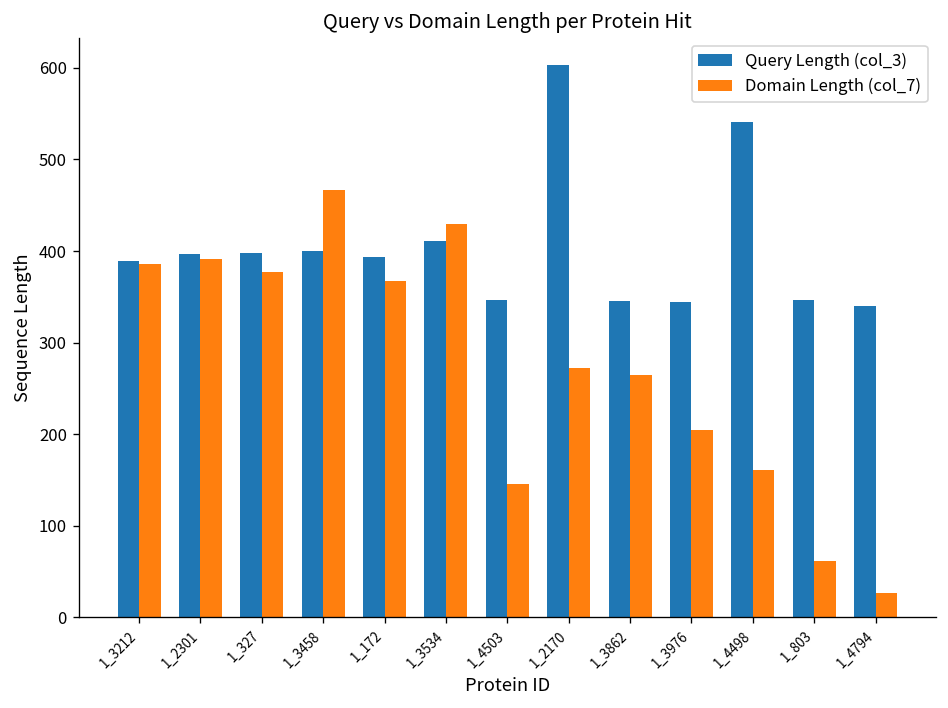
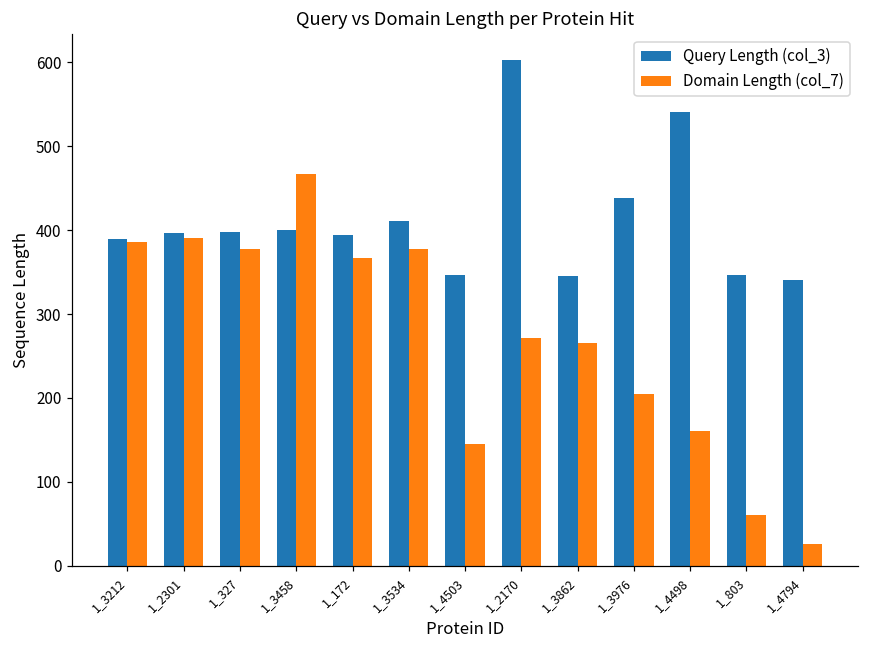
Domain Length (col_7), 1_3534: 430 -> 380
Query Length (col_3), 1_3976: 340 -> 440
